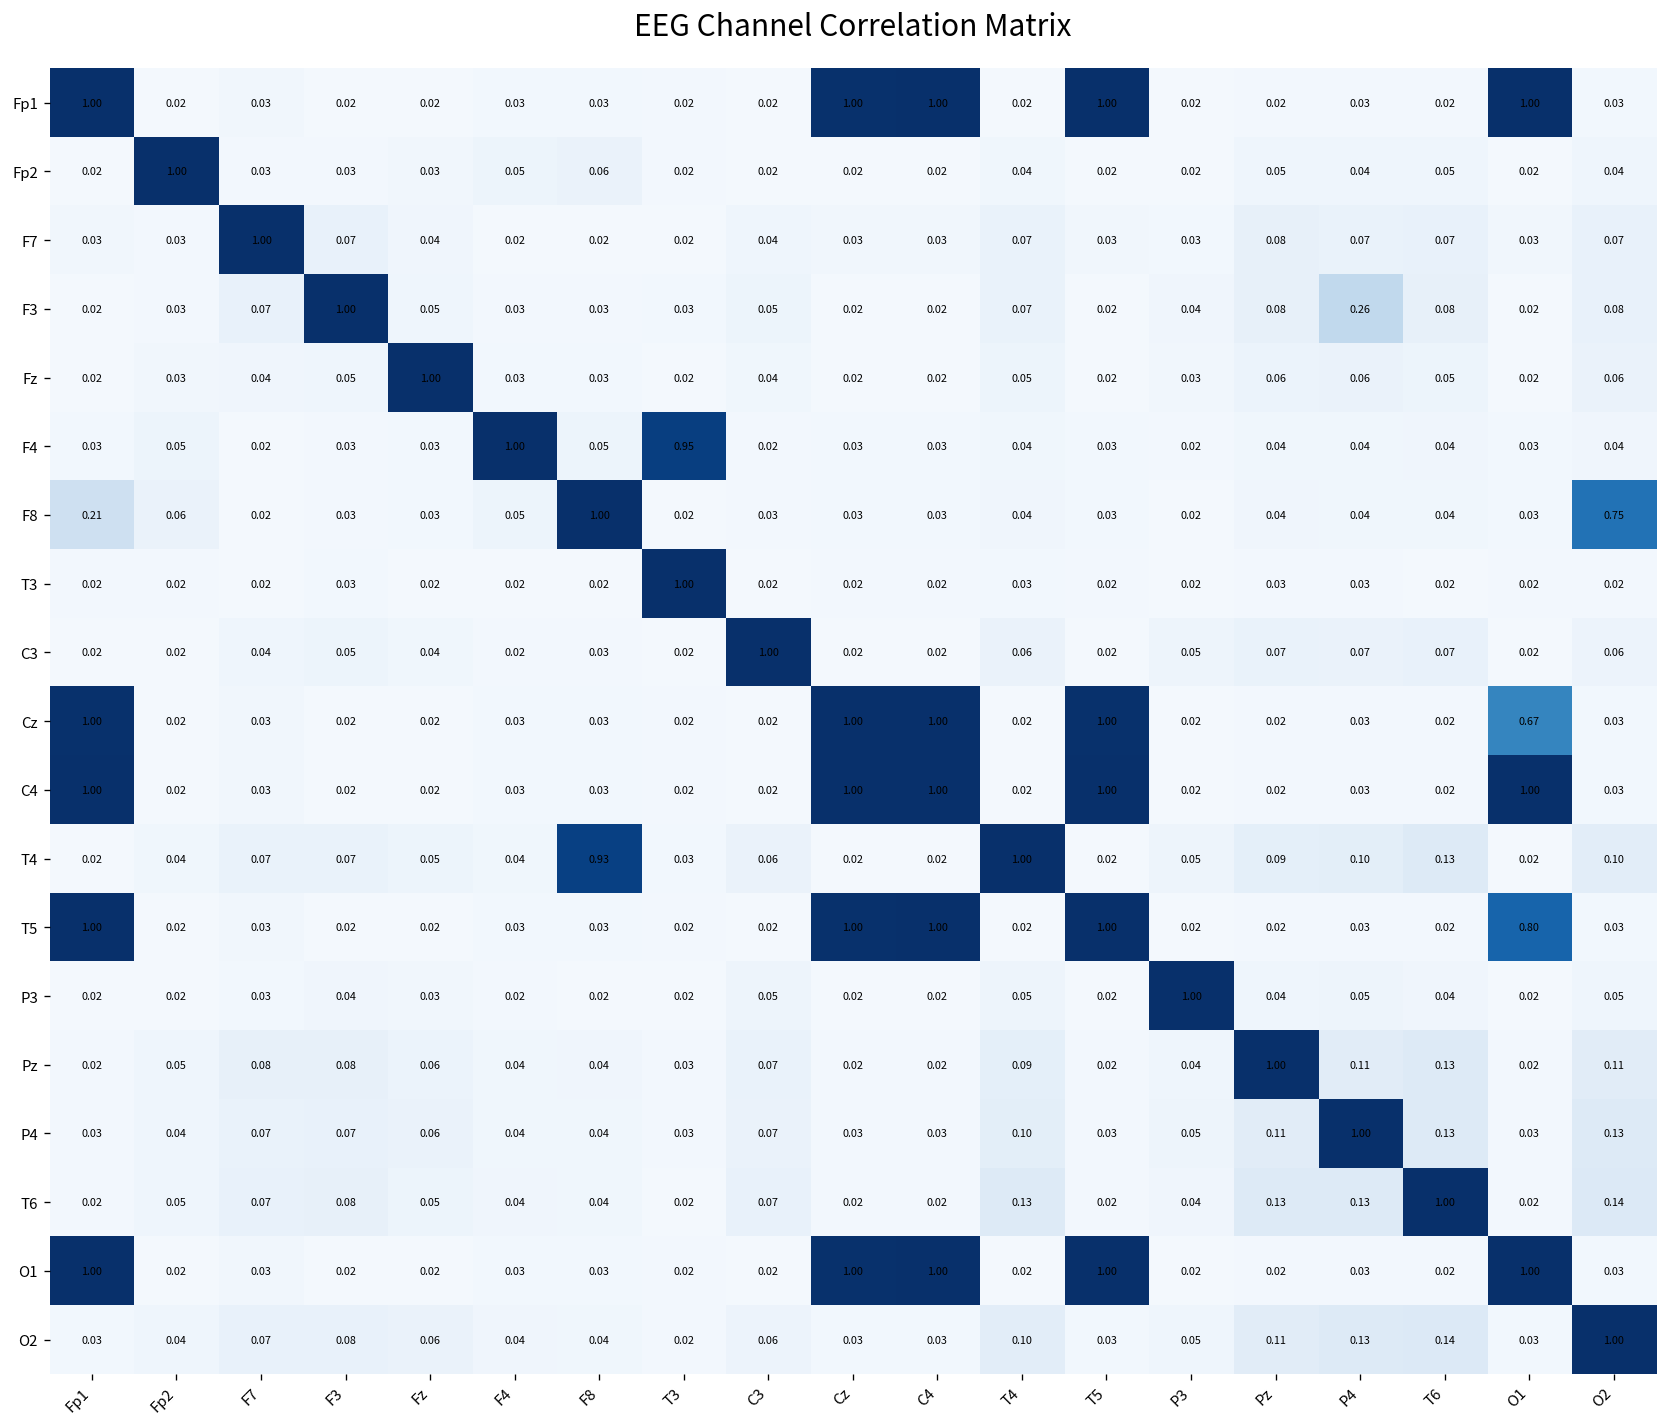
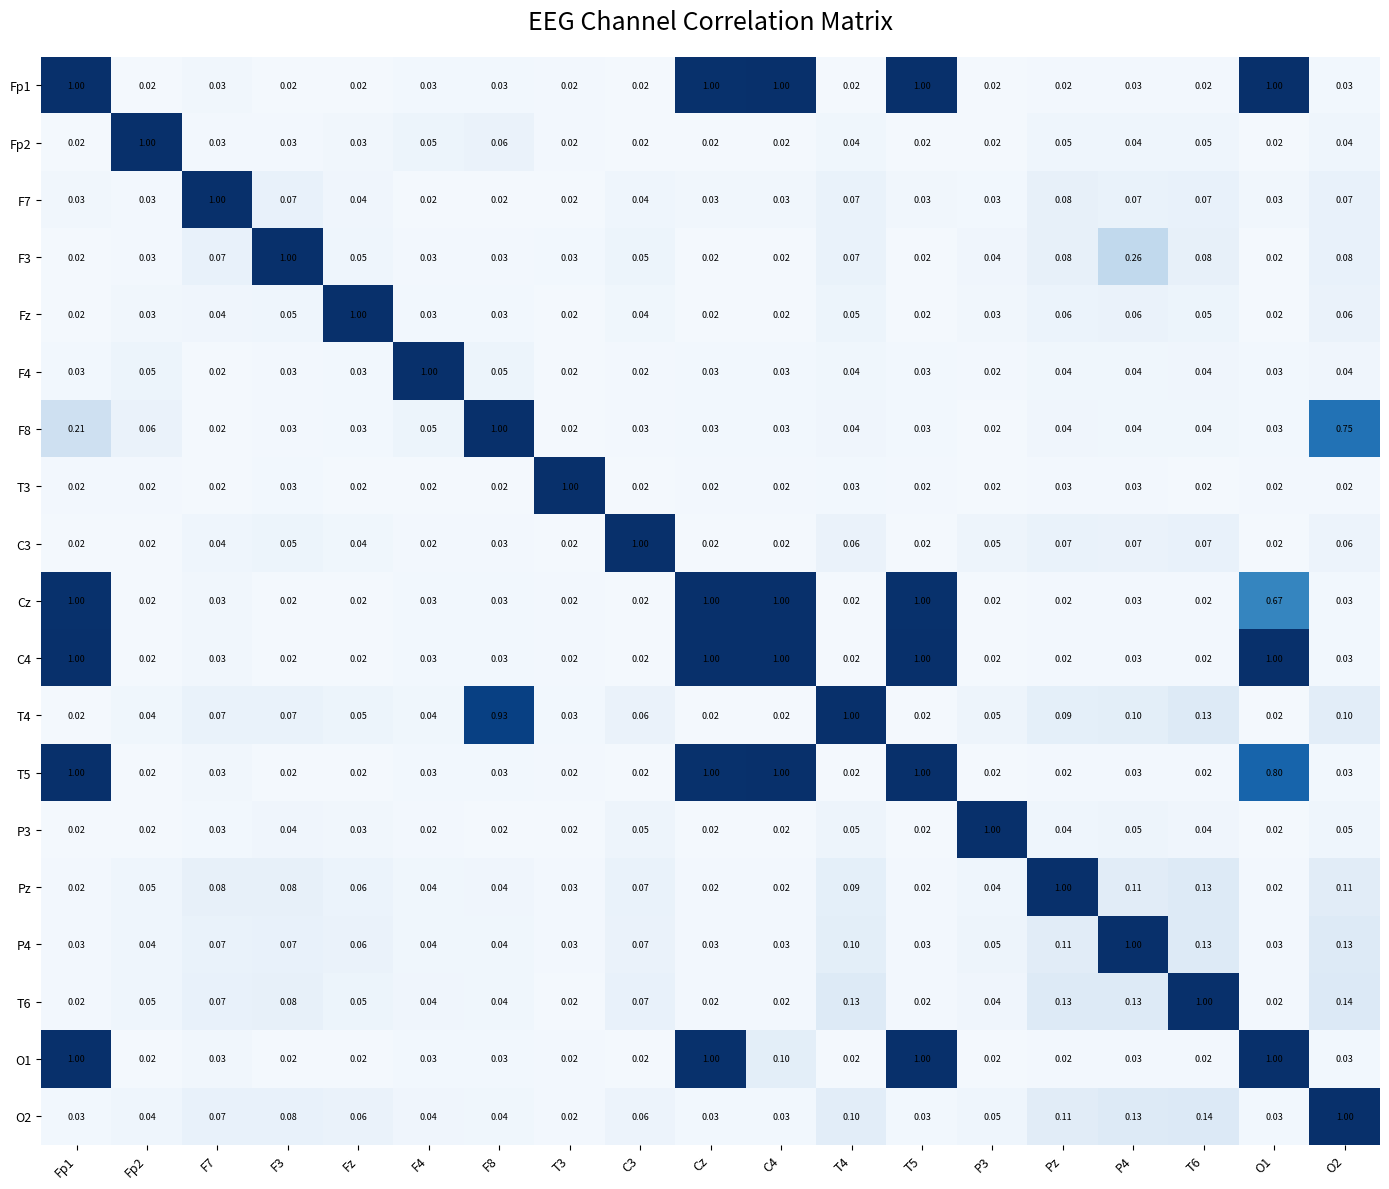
F4, T3: 0.95 -> 0.02
O1, C4: 1.00 -> 0.10
